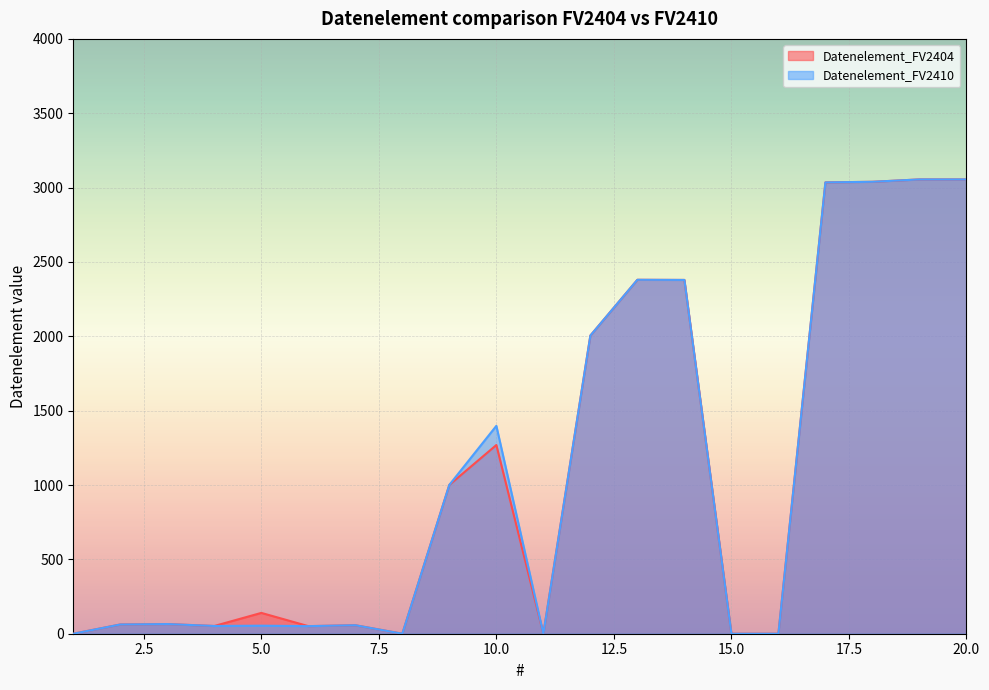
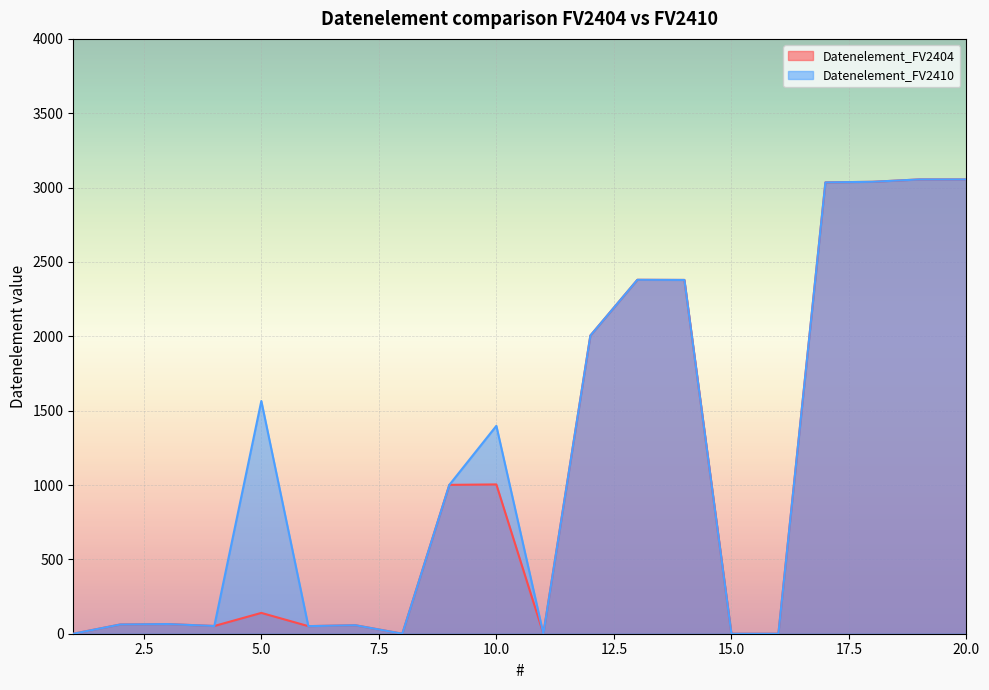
Datenelement_FV2410, 5.0: 50 -> 1570
Datenelement_FV2404, 10.0: 1270 -> 1000
